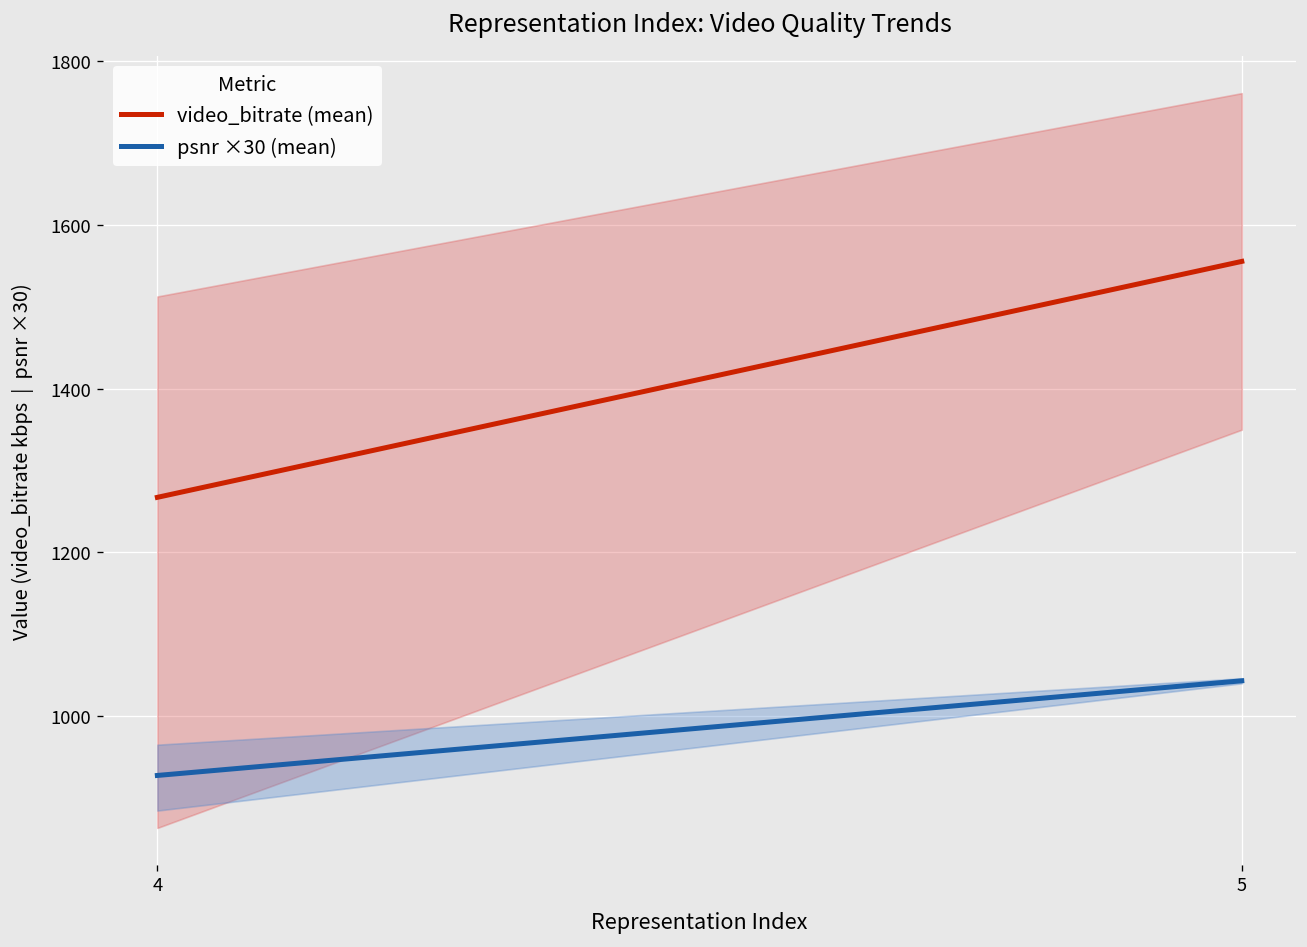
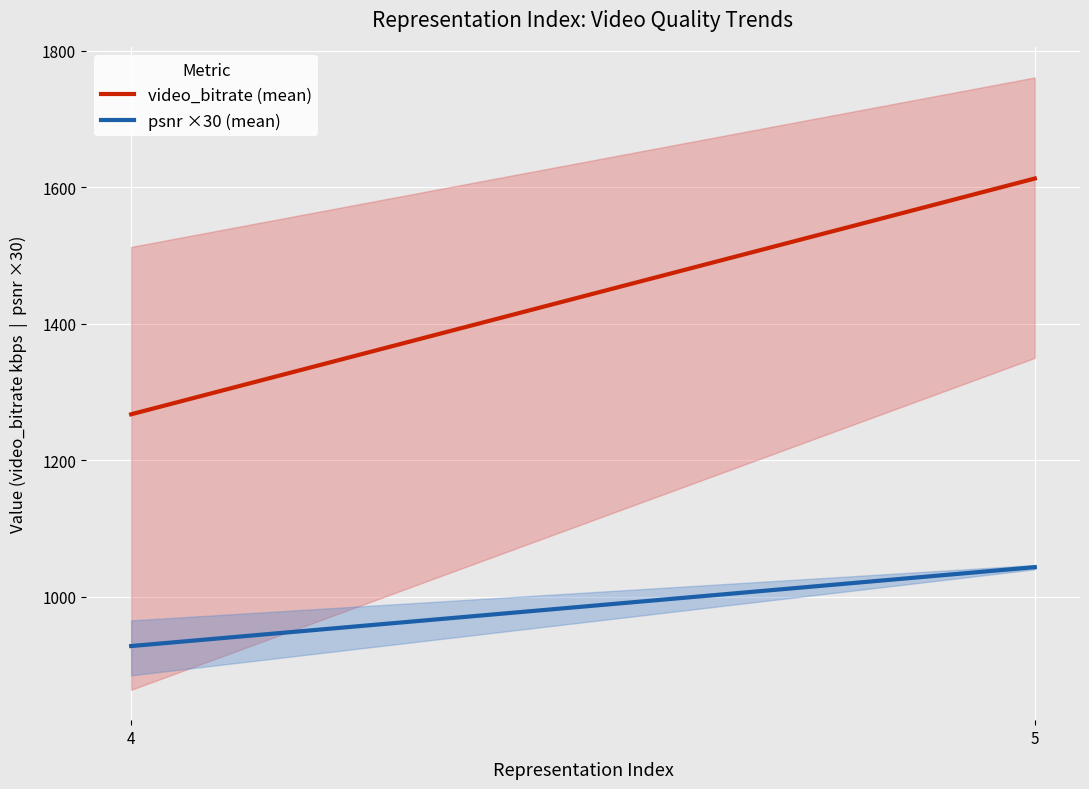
video_bitrate (mean), 5: 1560 -> 1610
